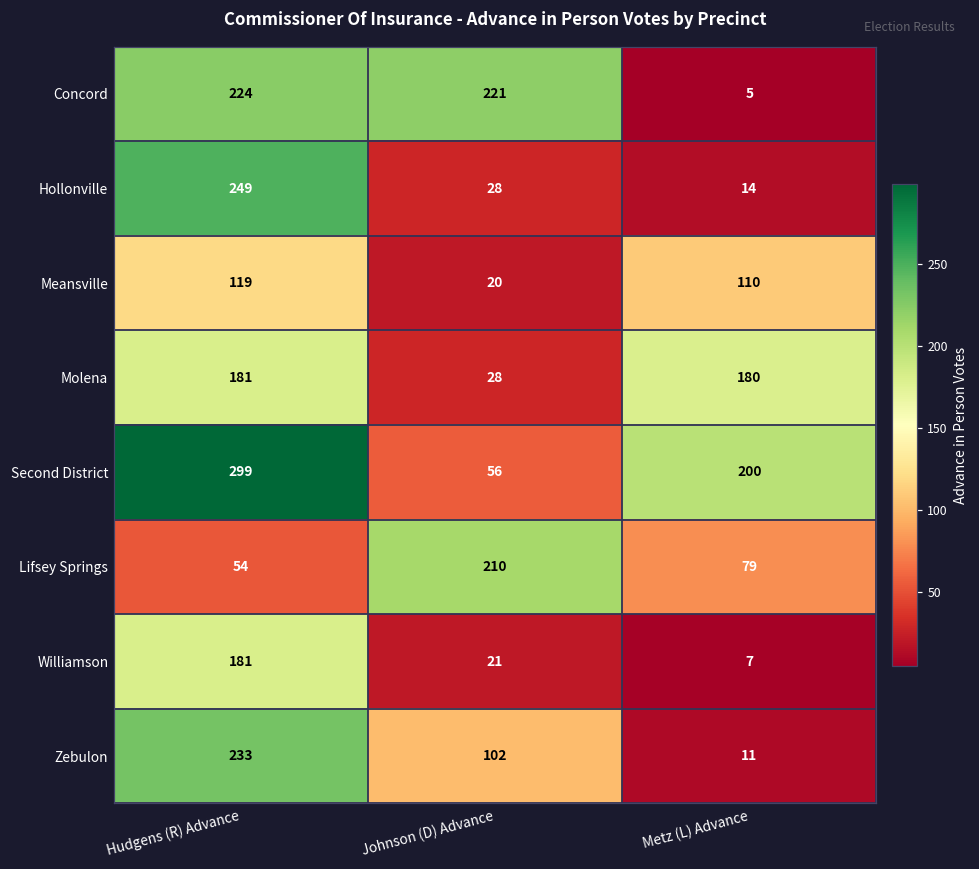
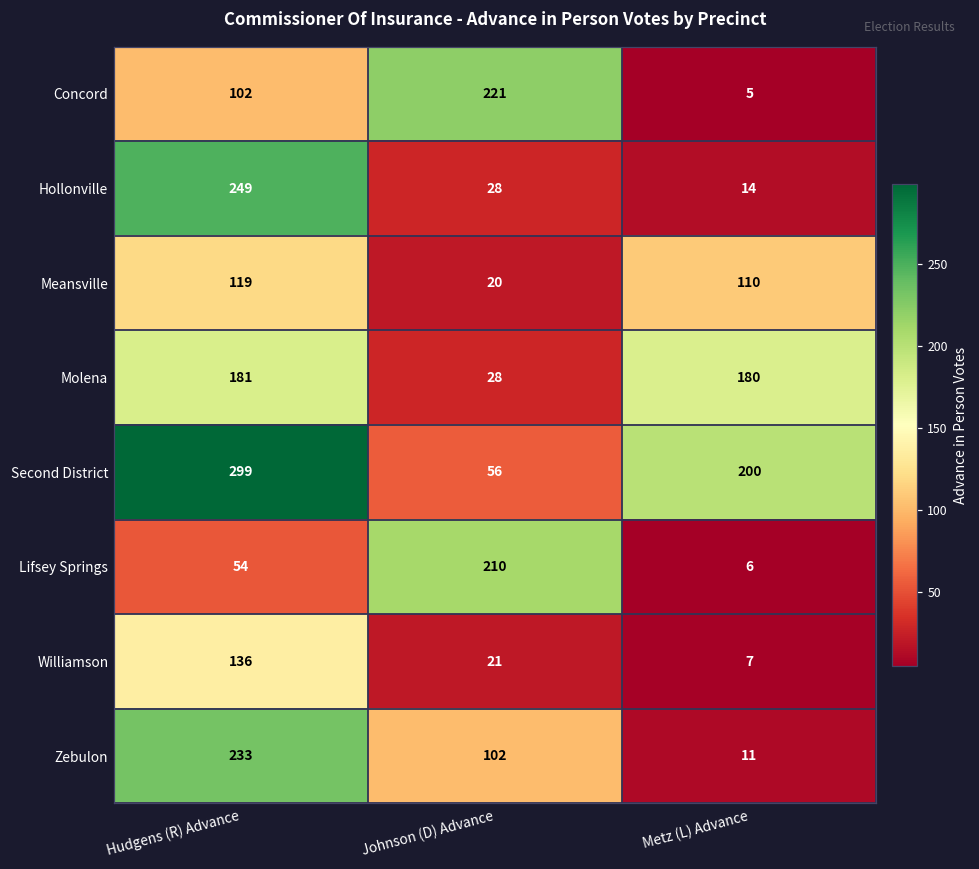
Concord, Hudgens (R) Advance: 224 -> 102
Lifsey Springs, Metz (L) Advance: 79 -> 6
Williamson, Hudgens (R) Advance: 181 -> 136
